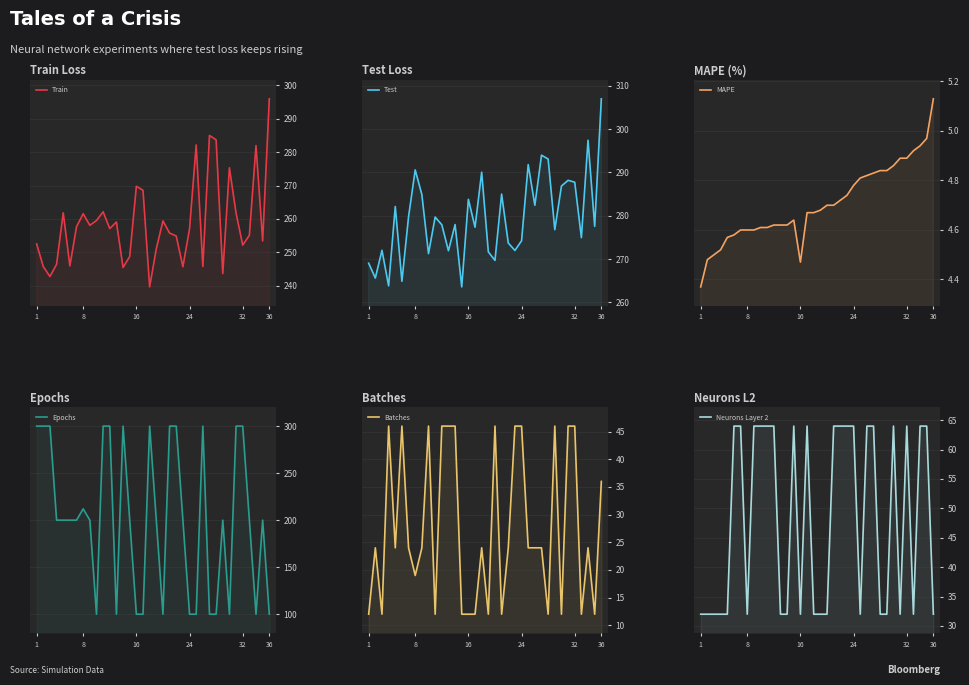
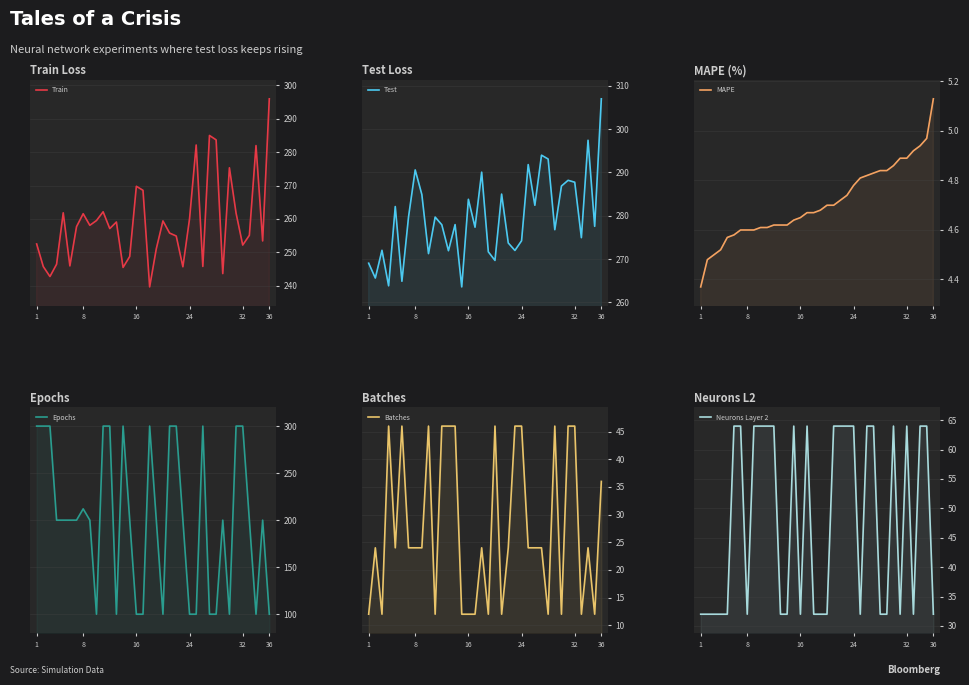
Train Loss, 24: 257 -> 260
MAPE (%), 16: 4.47 -> 4.65
Batches, 8: 19 -> 24
